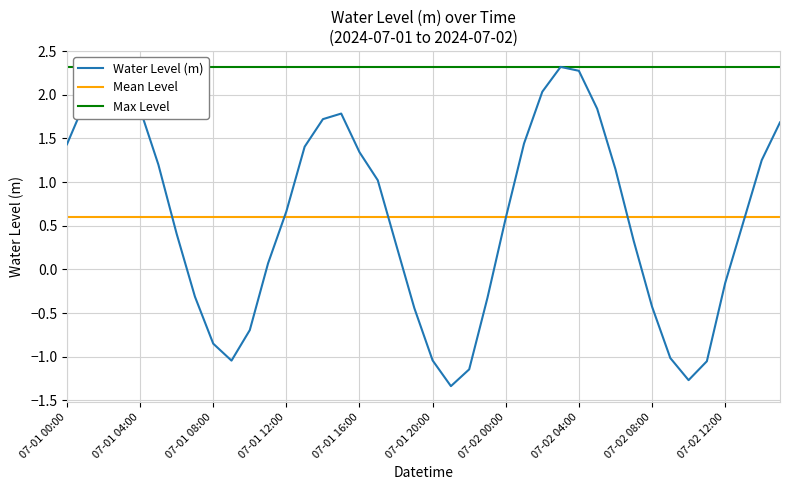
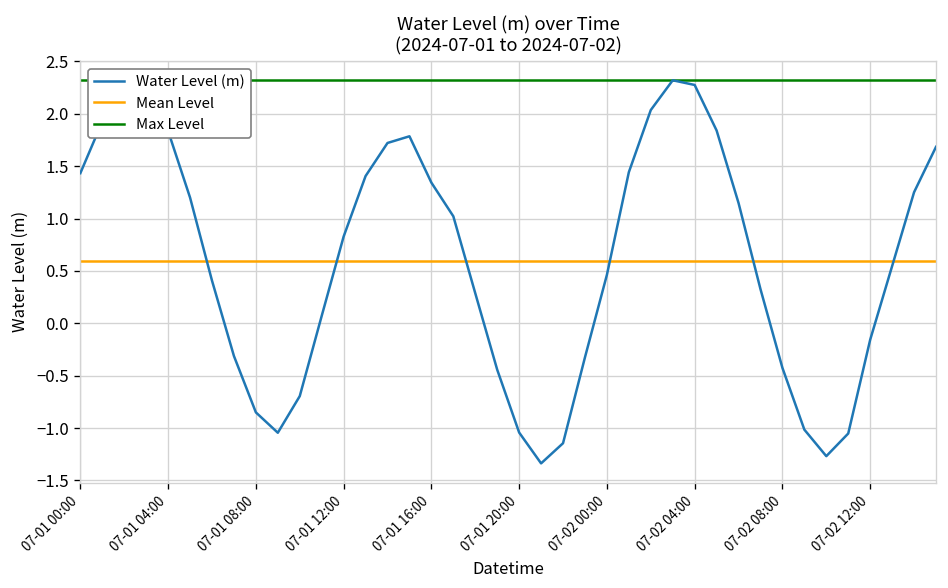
07-01 12:00: 0.7 -> 0.8
07-02 00:00: 0.6 -> 0.5
